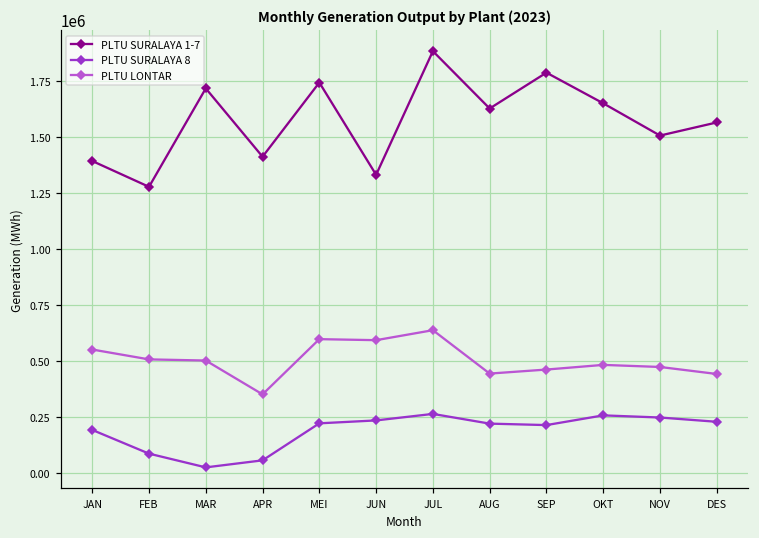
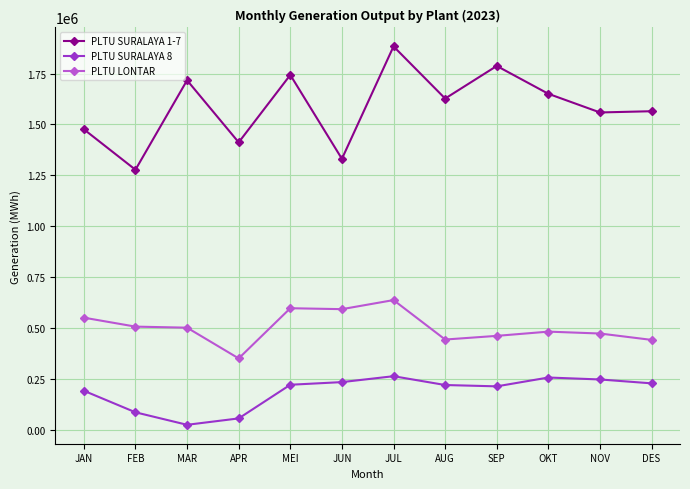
PLTU SURALAYA 1-7, JAN: 1390000 -> 1480000
PLTU SURALAYA 1-7, NOV: 1510000 -> 1560000
